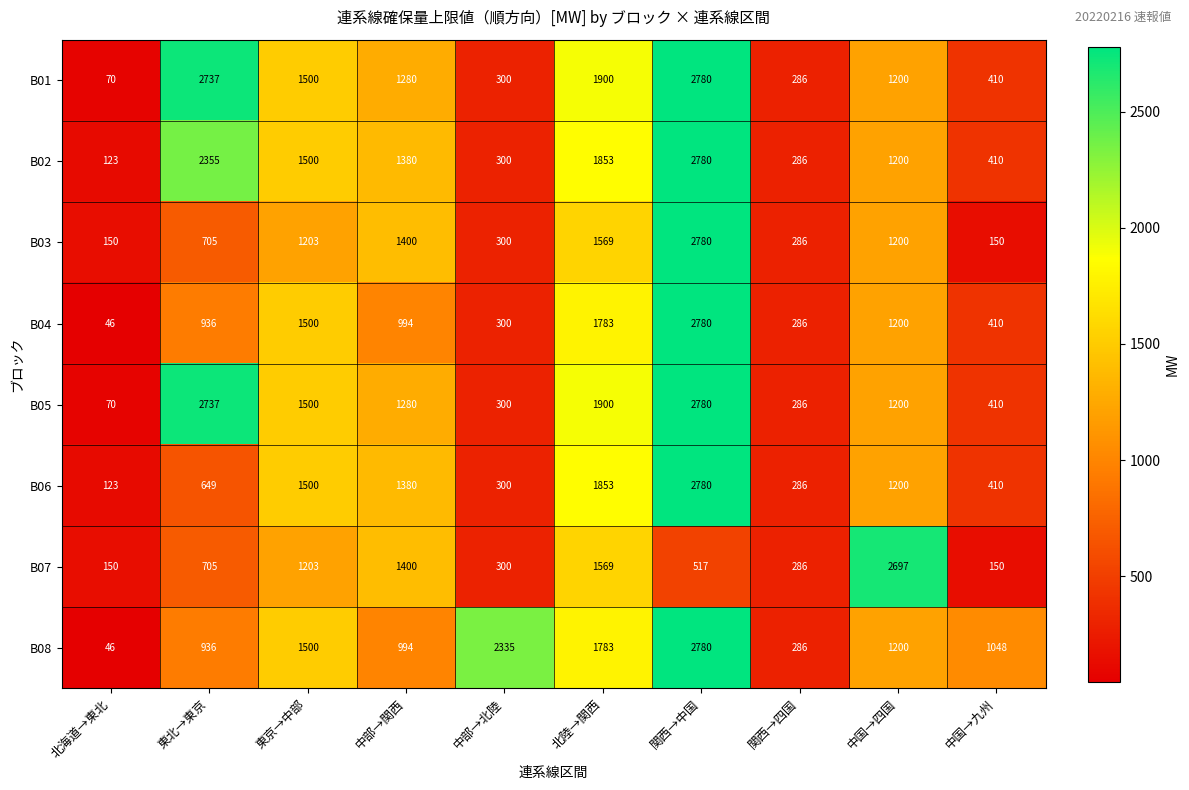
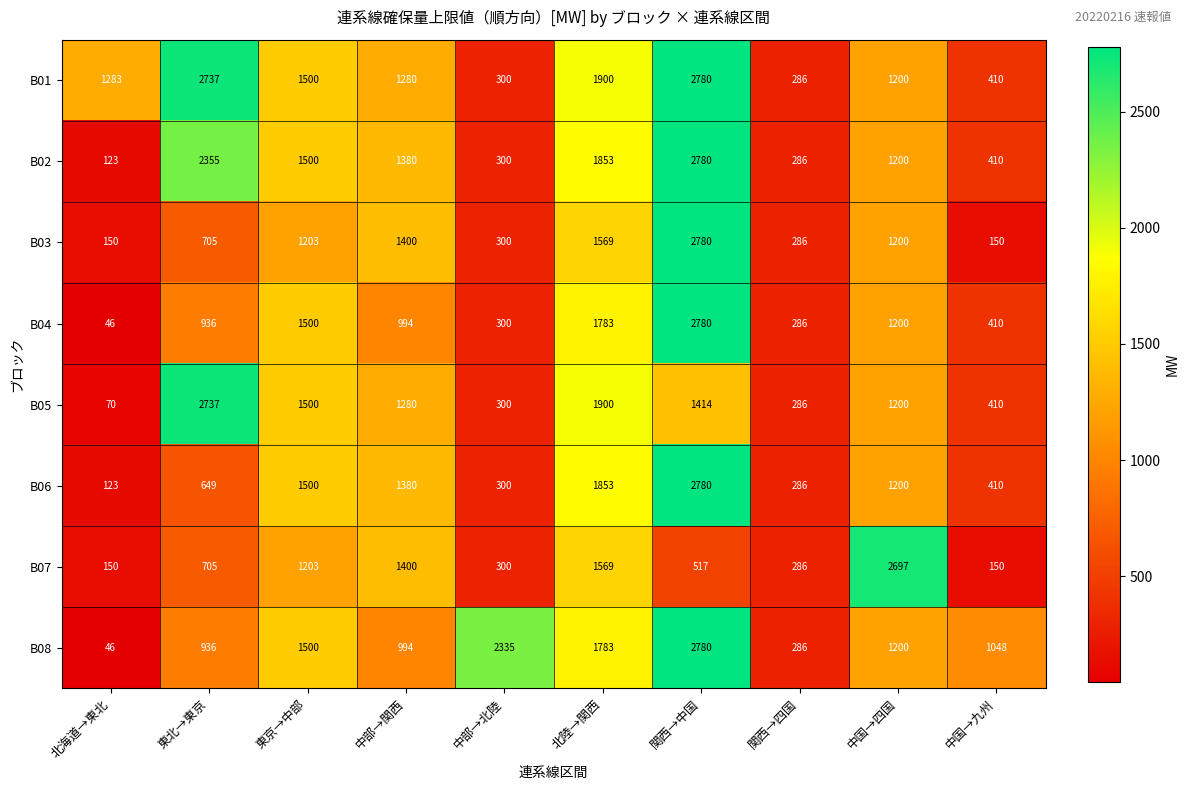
B01, 北海道→東北: 70 -> 1283
B05, 関西→中国: 2780 -> 1414
